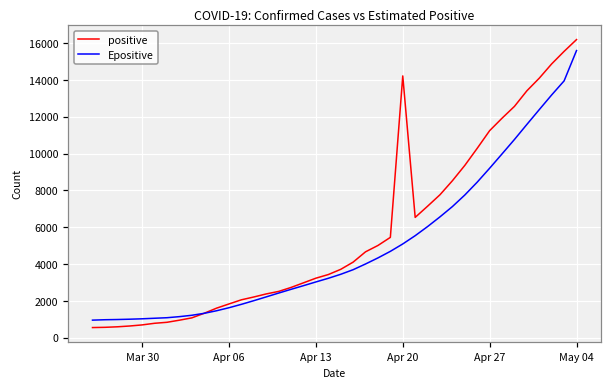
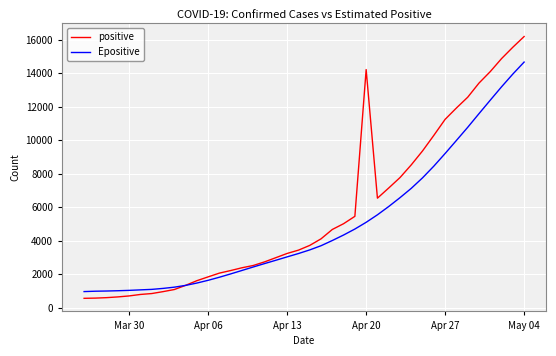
Epositive, May 04: 15600 -> 14700
